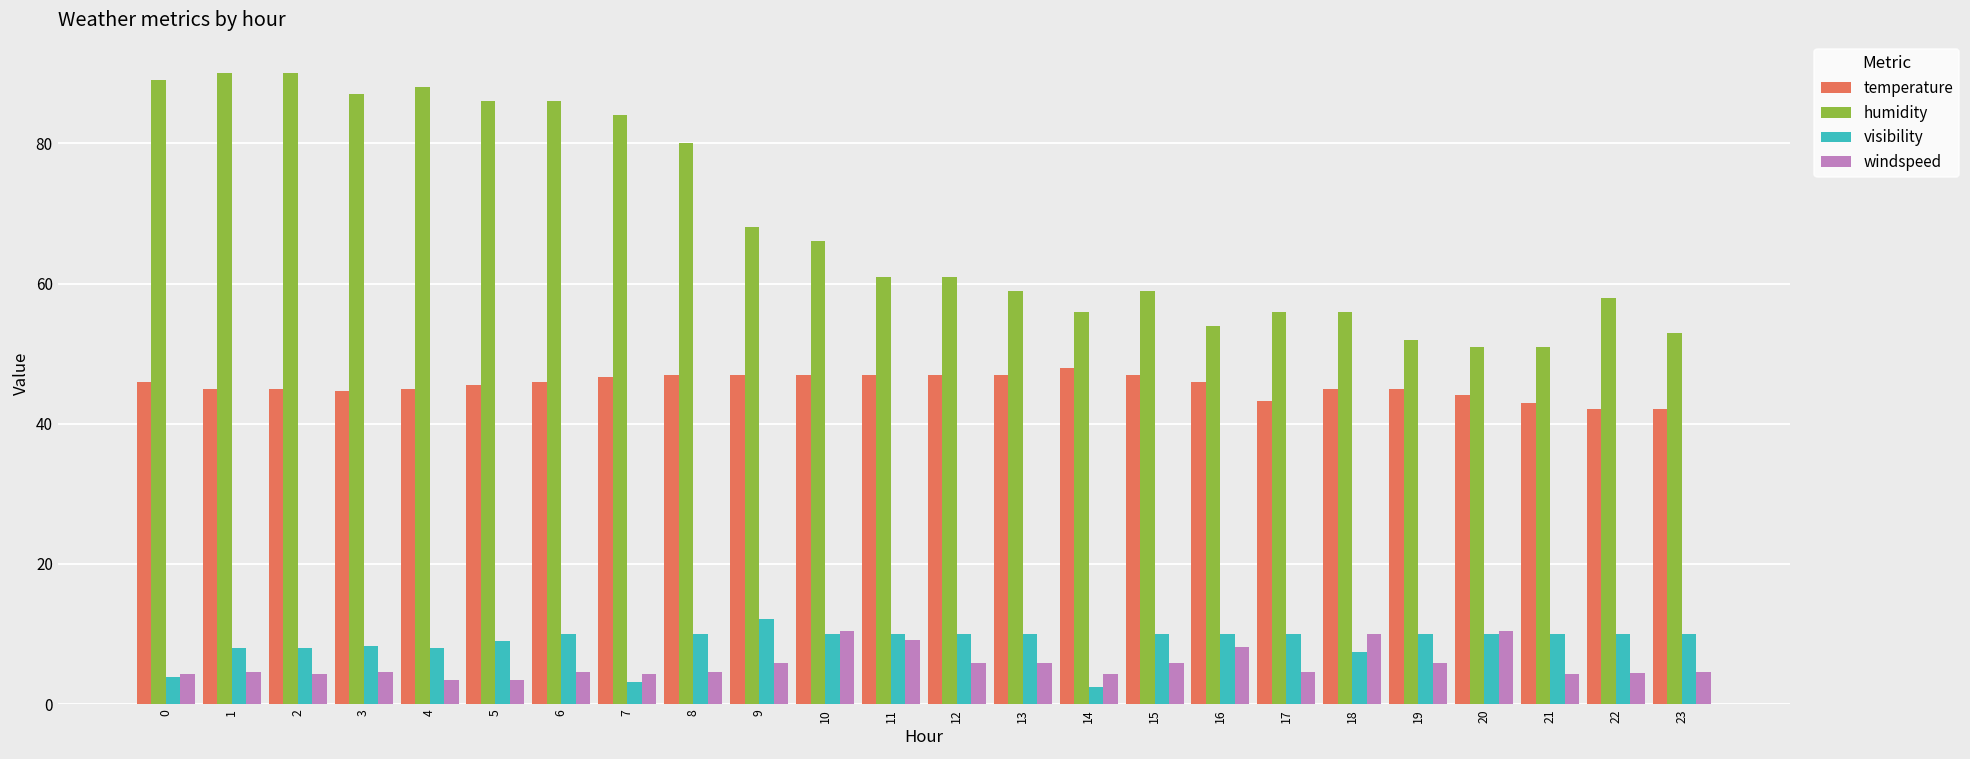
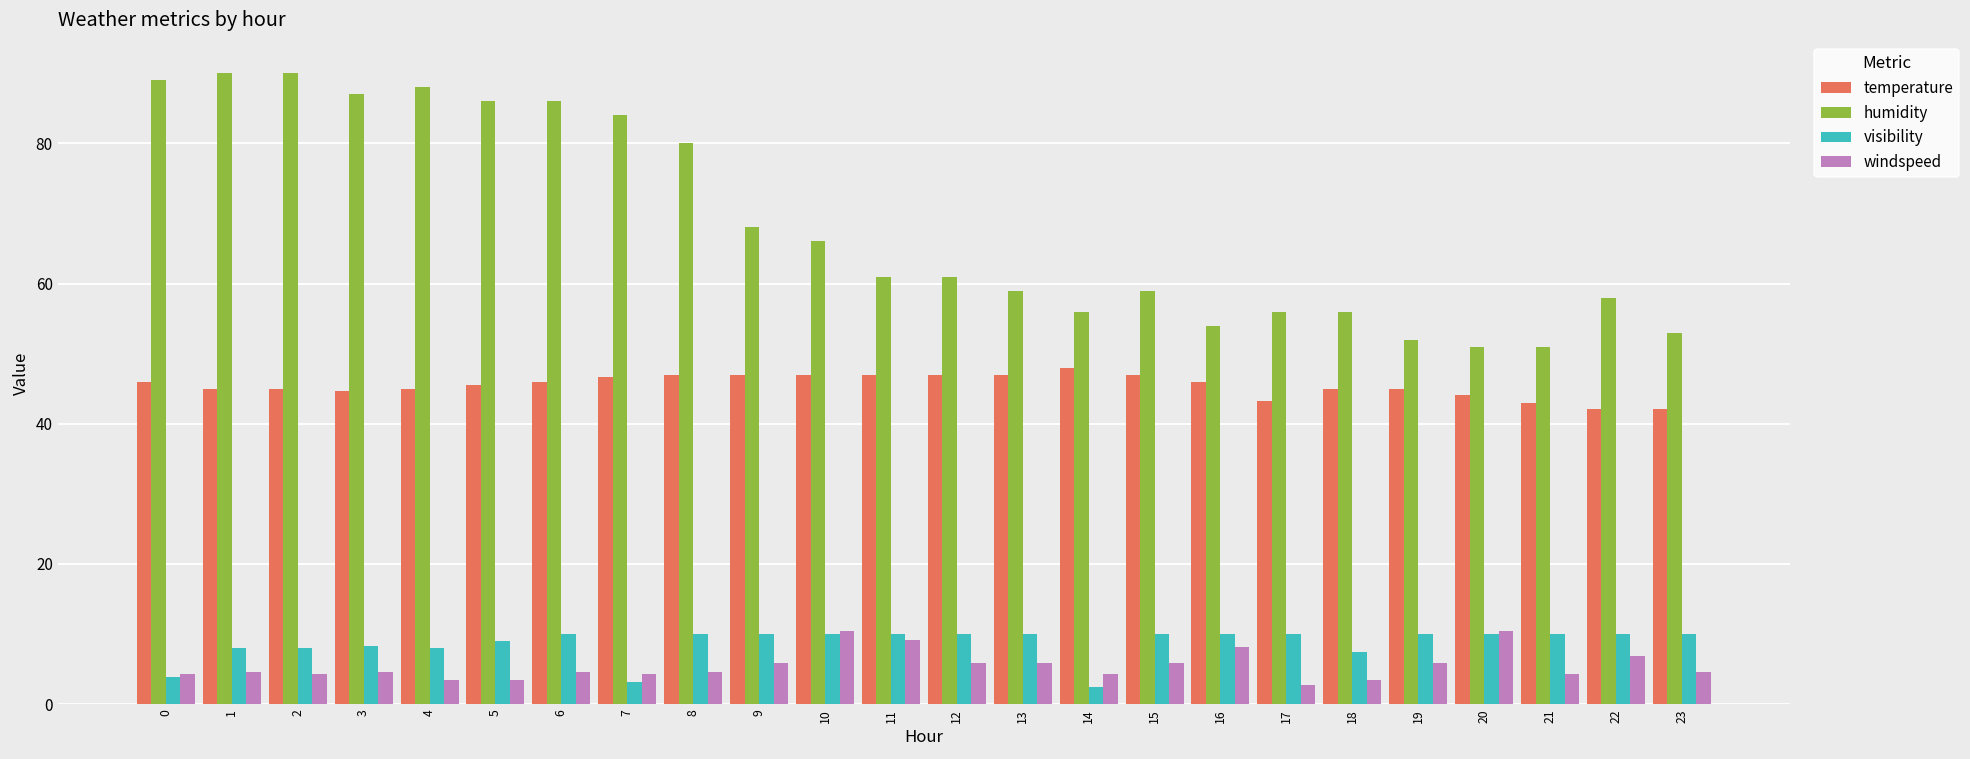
visibility, 9: 12 -> 10
windspeed, 17: 5 -> 3
windspeed, 18: 10 -> 4
windspeed, 22: 5 -> 7
